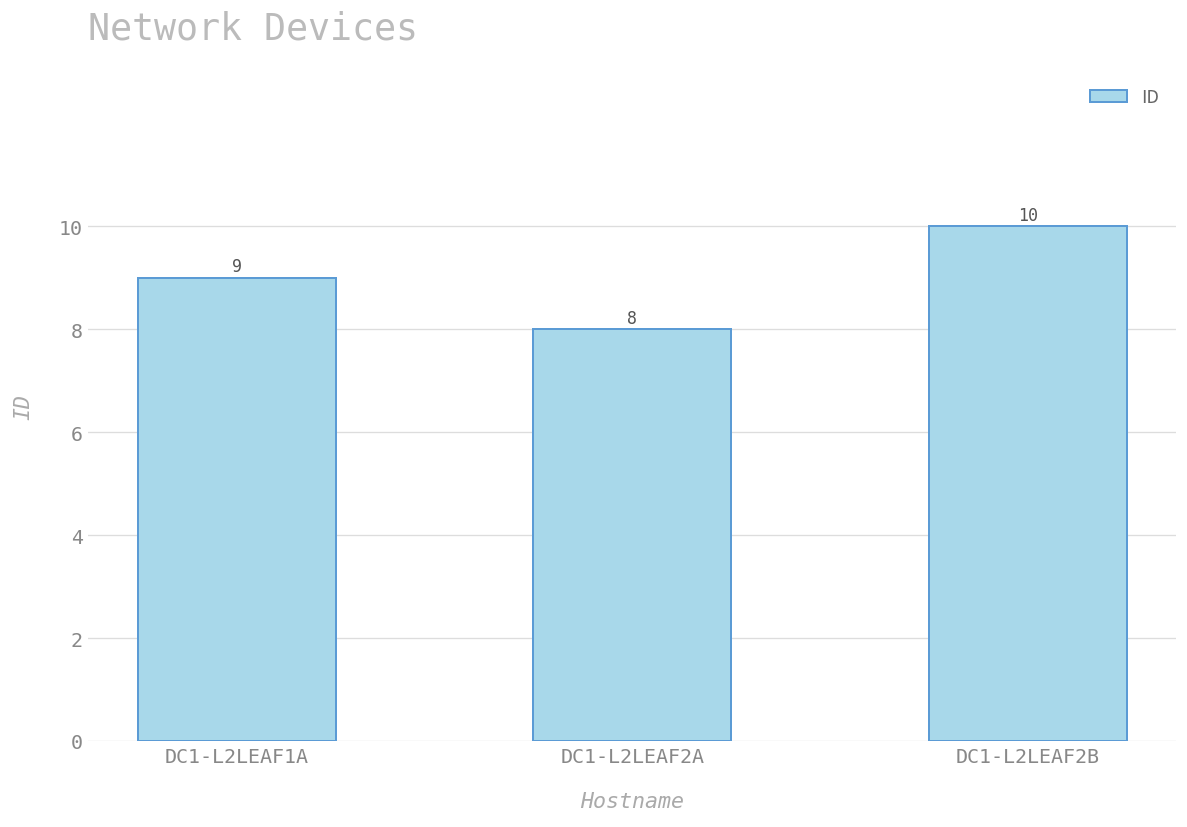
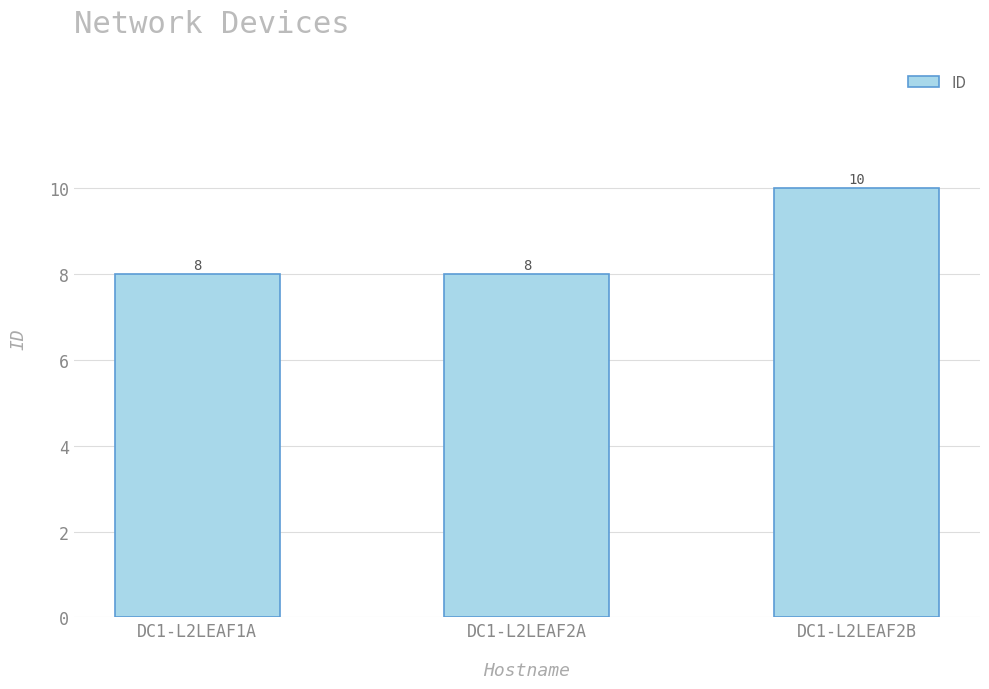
DC1-L2LEAF1A: 9 -> 8
